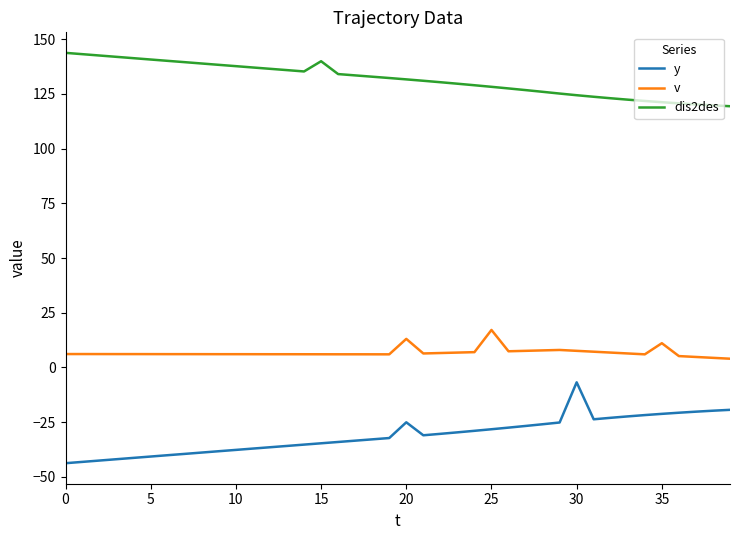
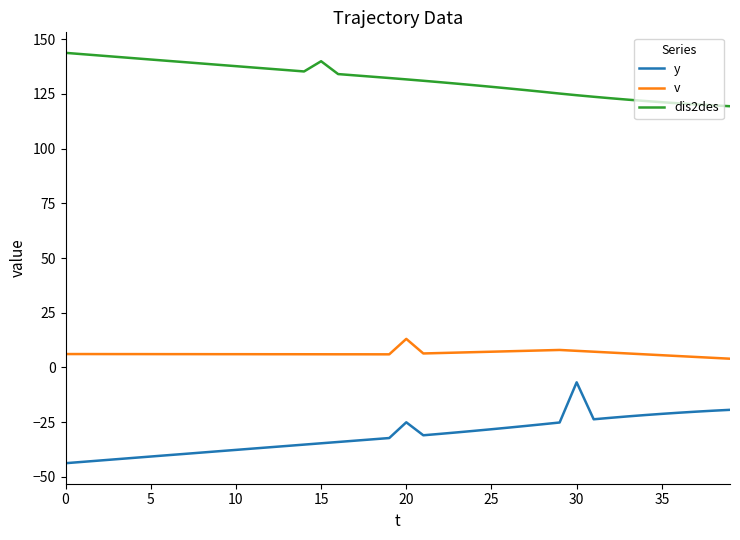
v, 25: 17 -> 7
v, 35: 11 -> 6
